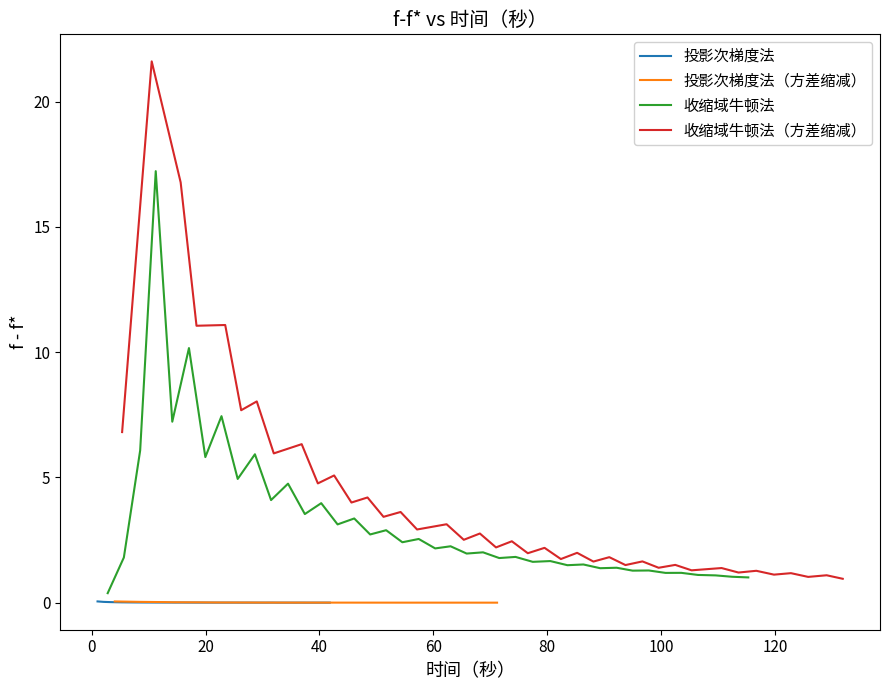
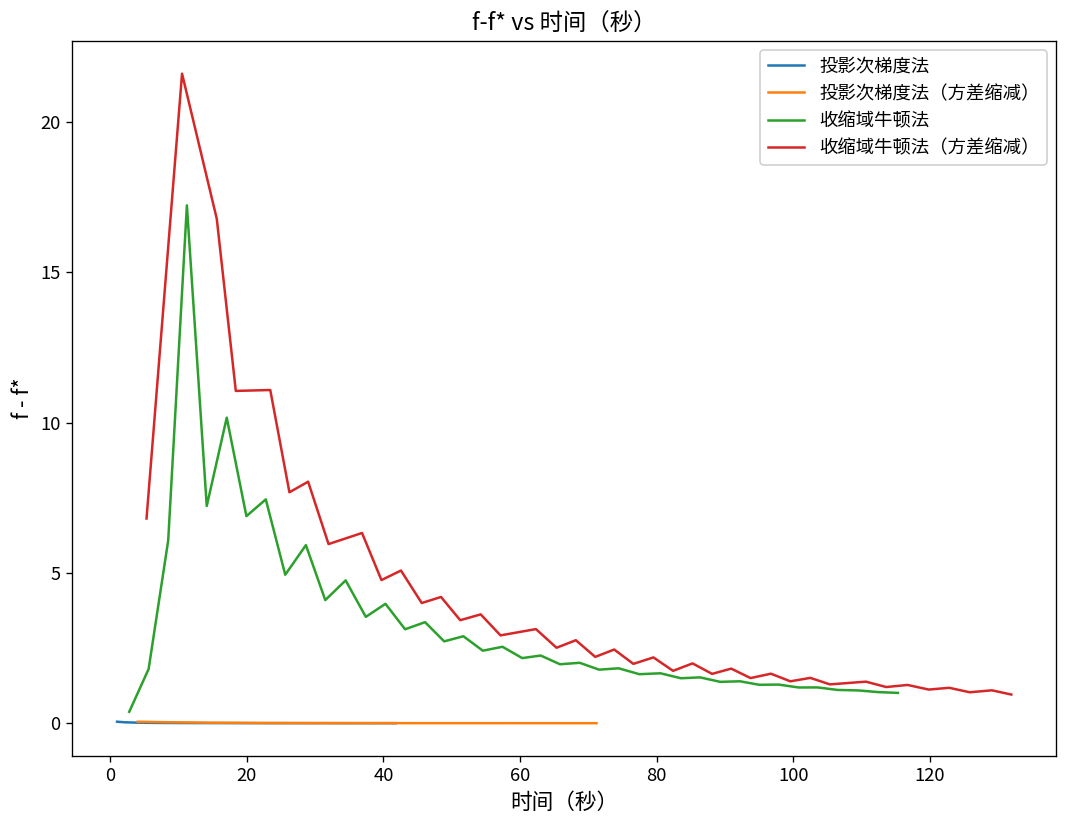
收缩域牛顿法, 20: 5.8 -> 6.9
